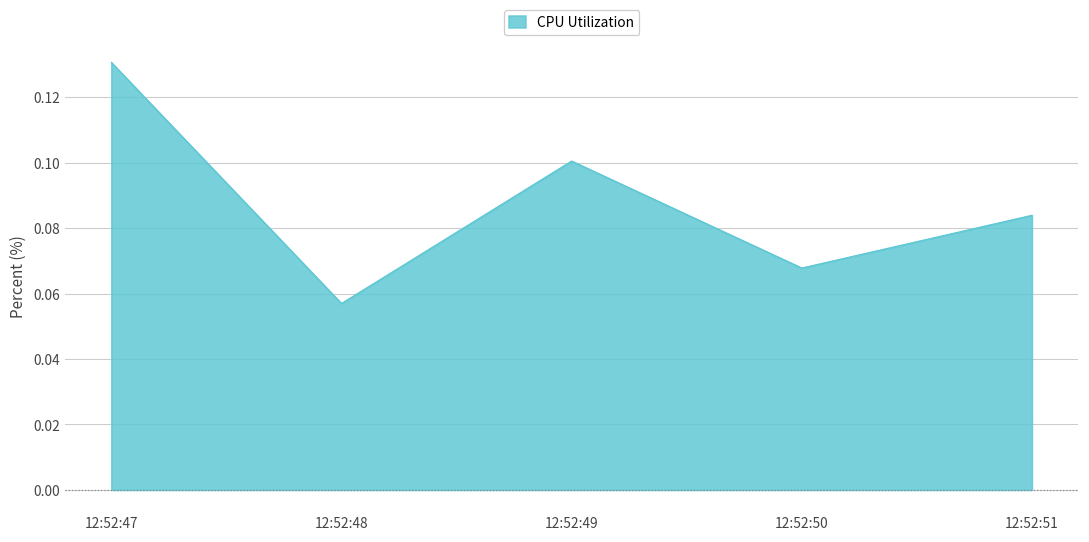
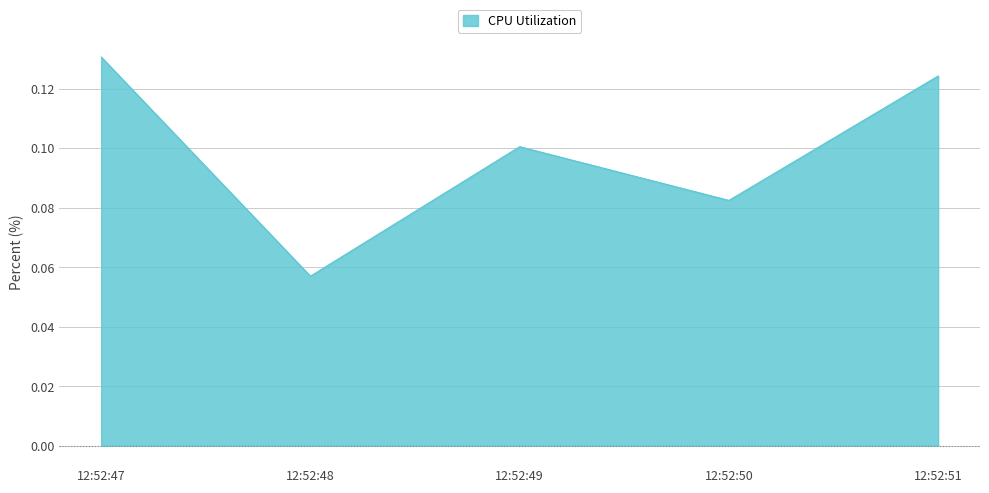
12:52:50: 0.068 -> 0.082
12:52:51: 0.084 -> 0.124
